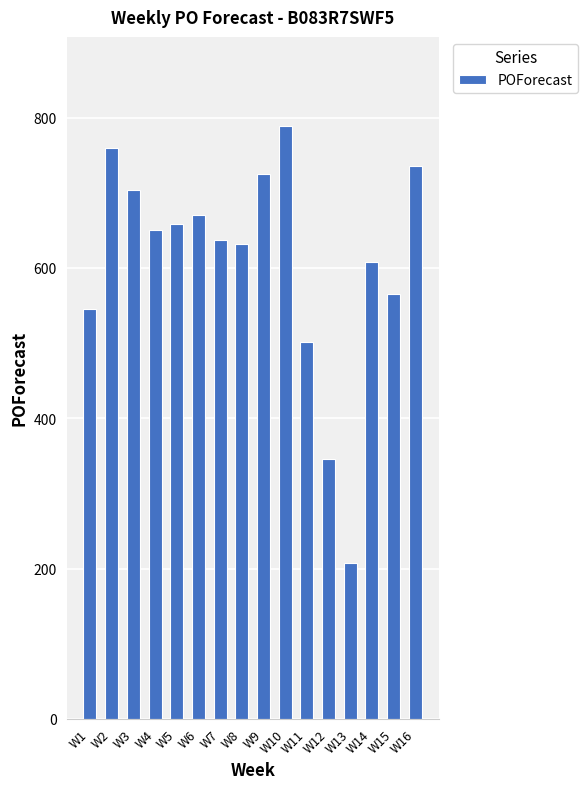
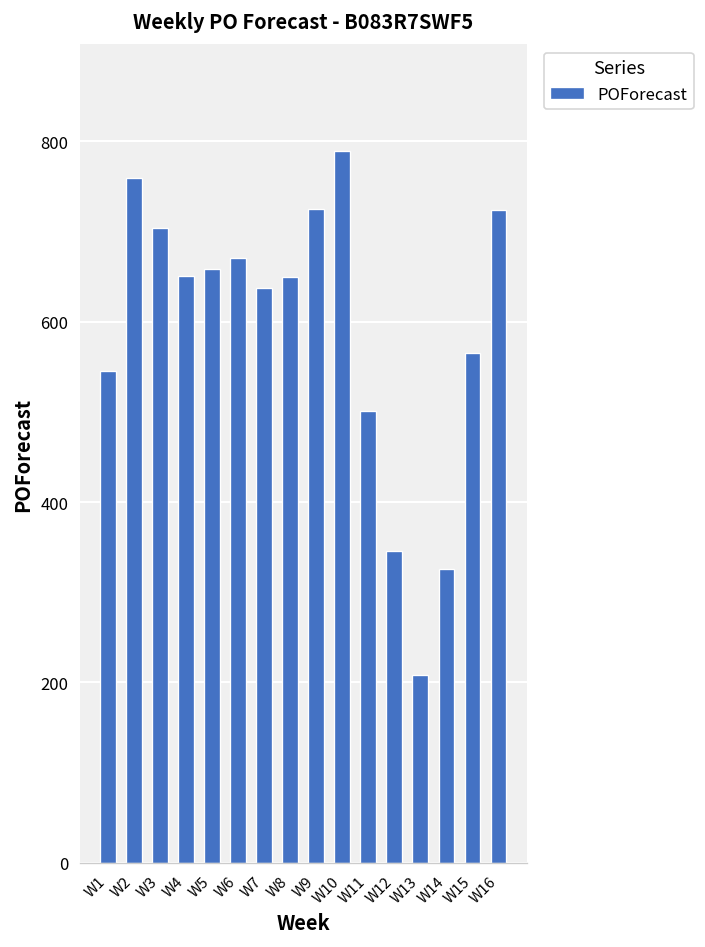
W8: 630 -> 650
W14: 610 -> 330
W16: 740 -> 720
